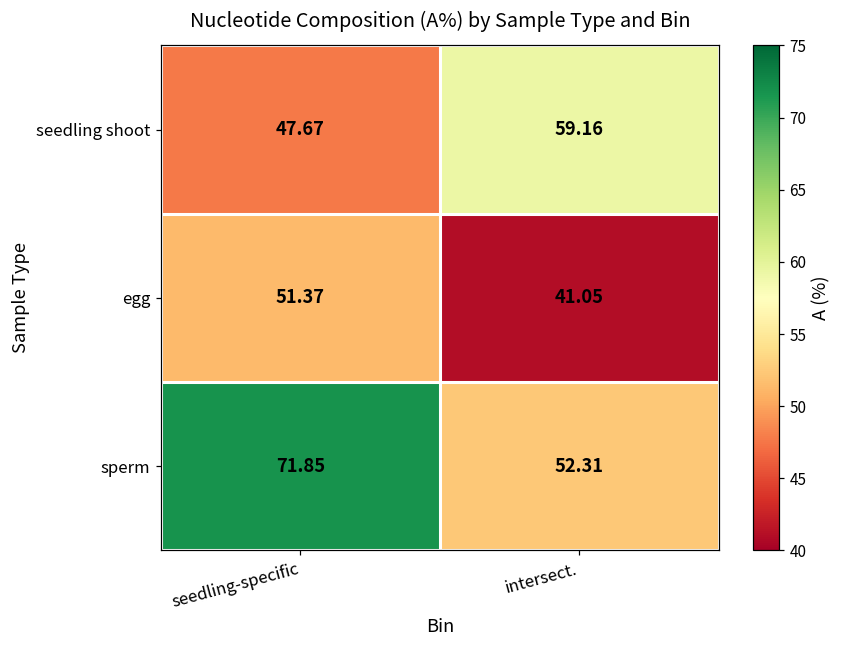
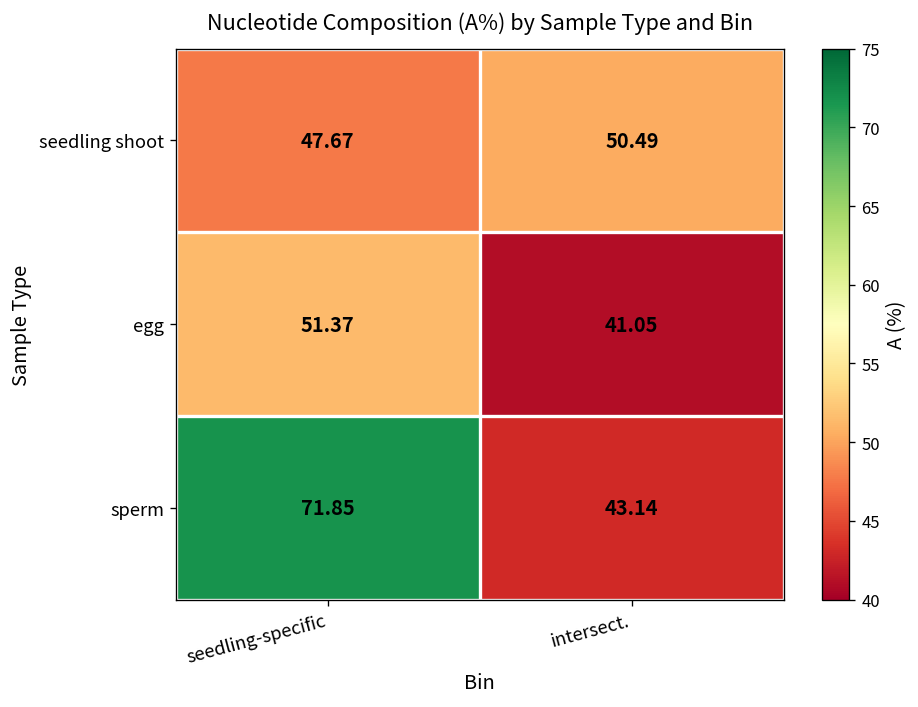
seedling shoot, intersect.: 59.16 -> 50.49
sperm, intersect.: 52.31 -> 43.14
